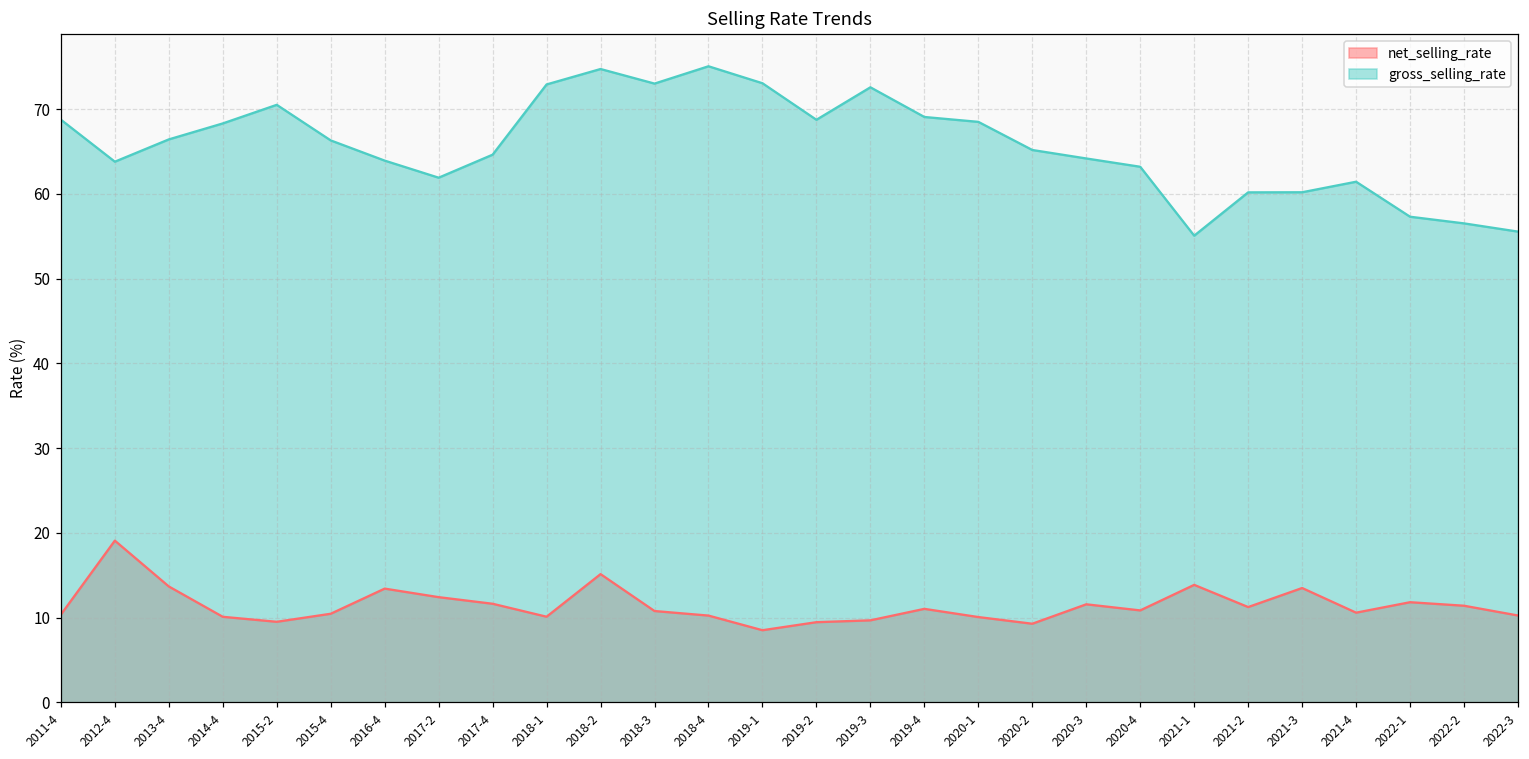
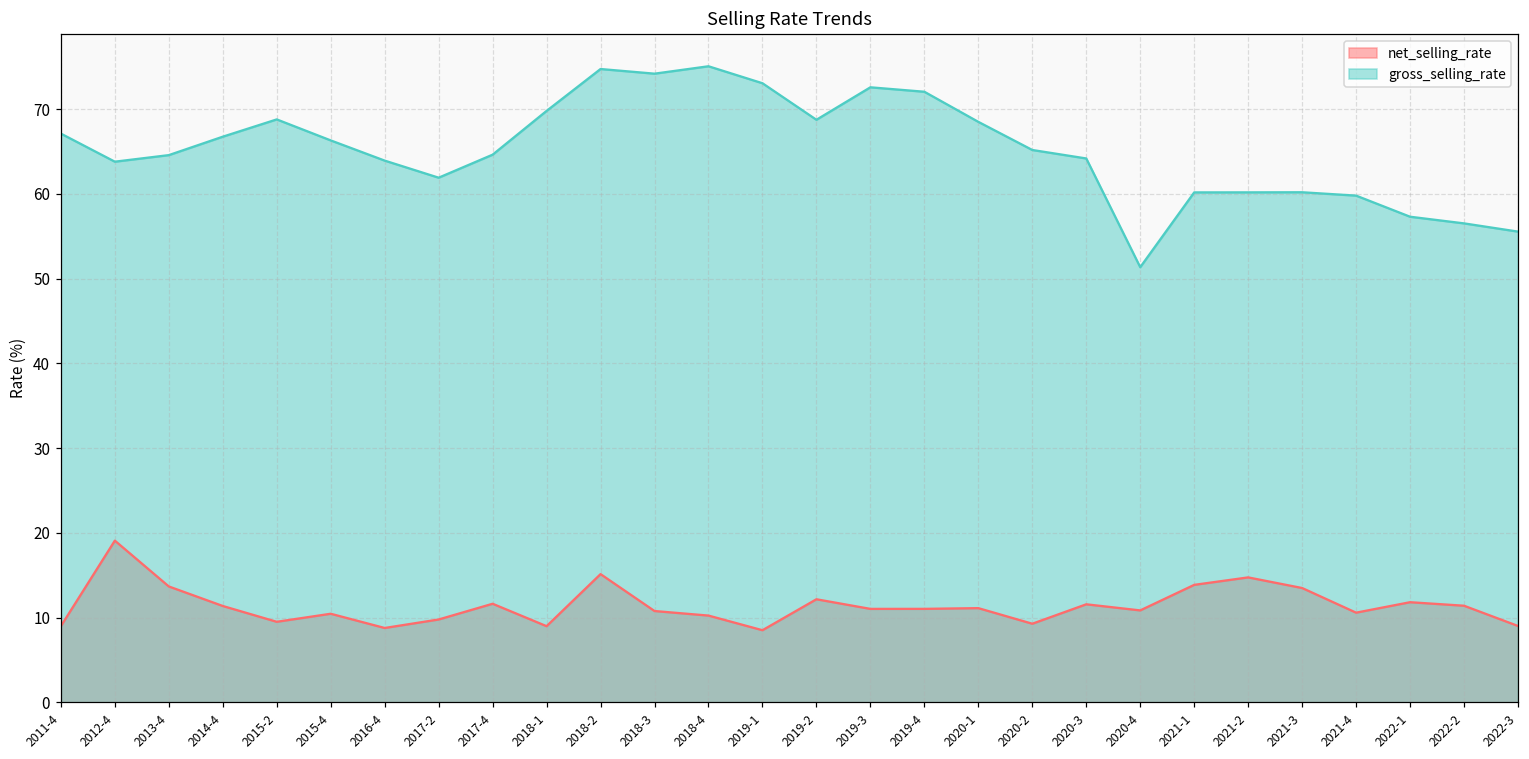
net_selling_rate, 2011-4: 10 -> 9
gross_selling_rate, 2011-4: 69 -> 67
gross_selling_rate, 2013-4: 66 -> 65
net_selling_rate, 2014-4: 10 -> 11
gross_selling_rate, 2014-4: 68 -> 67
gross_selling_rate, 2015-2: 71 -> 69
net_selling_rate, 2016-4: 13 -> 9
net_selling_rate, 2017-2: 12 -> 10
net_selling_rate, 2018-1: 10 -> 9
gross_selling_rate, 2018-1: 73 -> 70
gross_selling_rate, 2018-3: 73 -> 74
net_selling_rate, 2019-2: 9 -> 12
net_selling_rate, 2019-3: 10 -> 11
gross_selling_rate, 2019-4: 69 -> 72
net_selling_rate, 2020-1: 10 -> 11
gross_selling_rate, 2020-4: 63 -> 51
gross_selling_rate, 2021-1: 55 -> 60
net_selling_rate, 2021-2: 11 -> 15
gross_selling_rate, 2021-4: 61 -> 60
net_selling_rate, 2022-3: 10 -> 9
